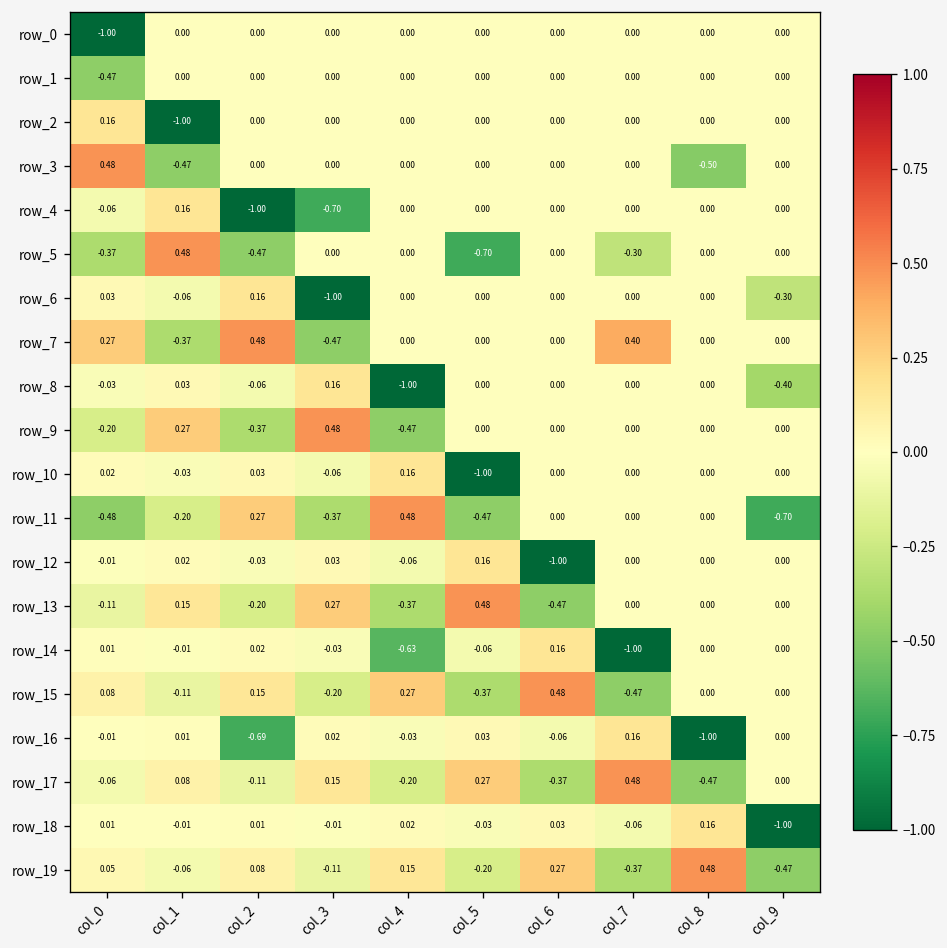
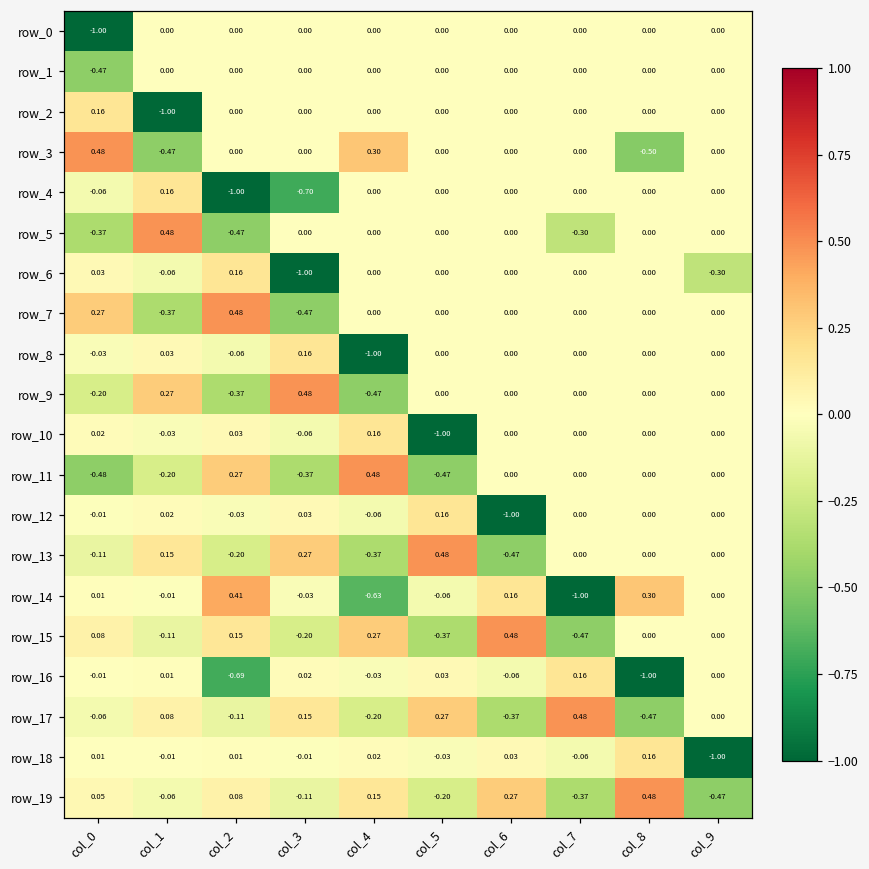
row_3, col_4: 0.00 -> 0.30
row_5, col_5: -0.70 -> 0.00
row_7, col_7: 0.40 -> 0.00
row_8, col_9: -0.40 -> 0.00
row_11, col_9: -0.70 -> 0.00
row_14, col_2: 0.02 -> 0.41
row_14, col_8: 0.00 -> 0.30
